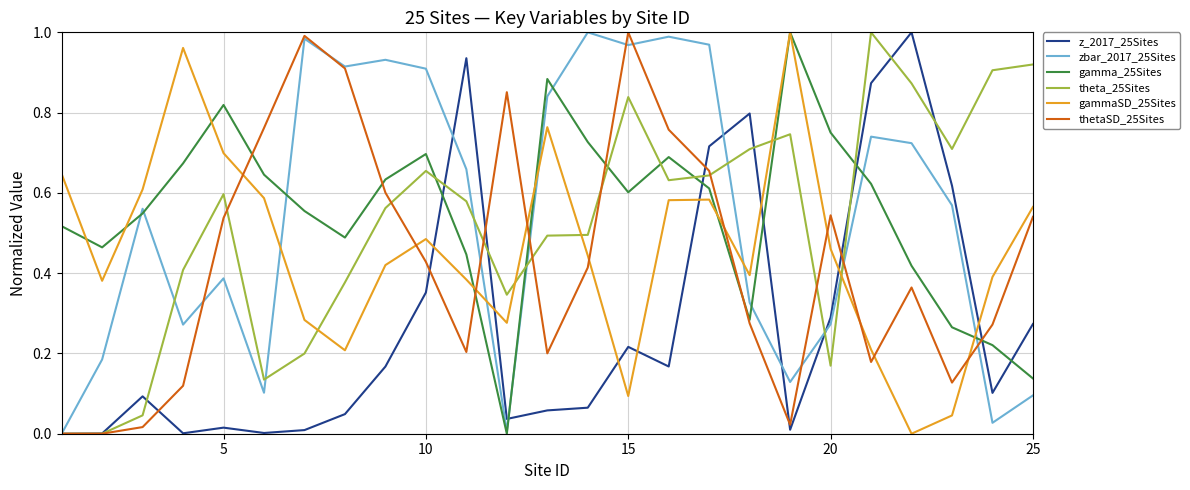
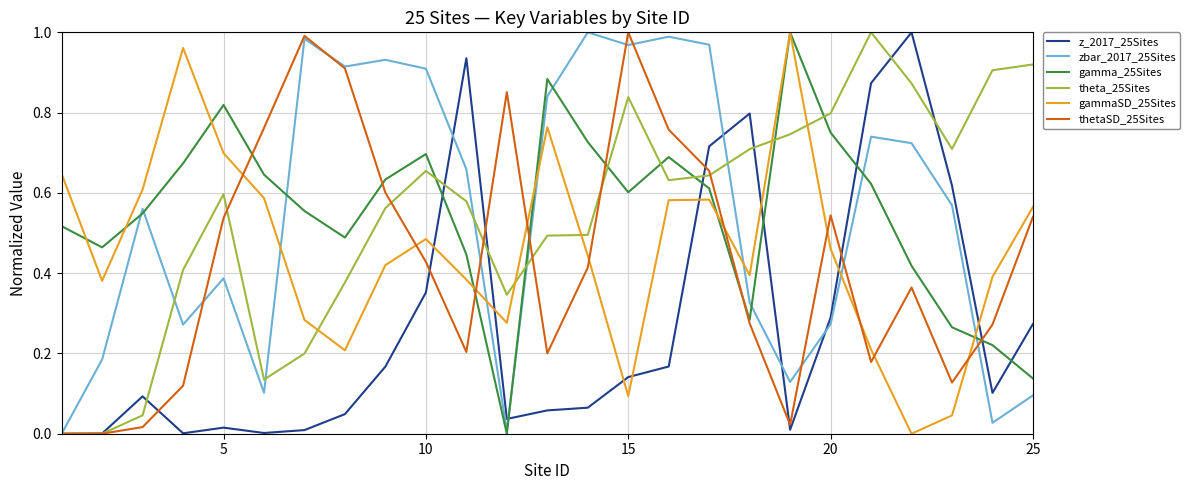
z_2017_25Sites, 15: 0.22 -> 0.14
theta_25Sites, 20: 0.17 -> 0.80
